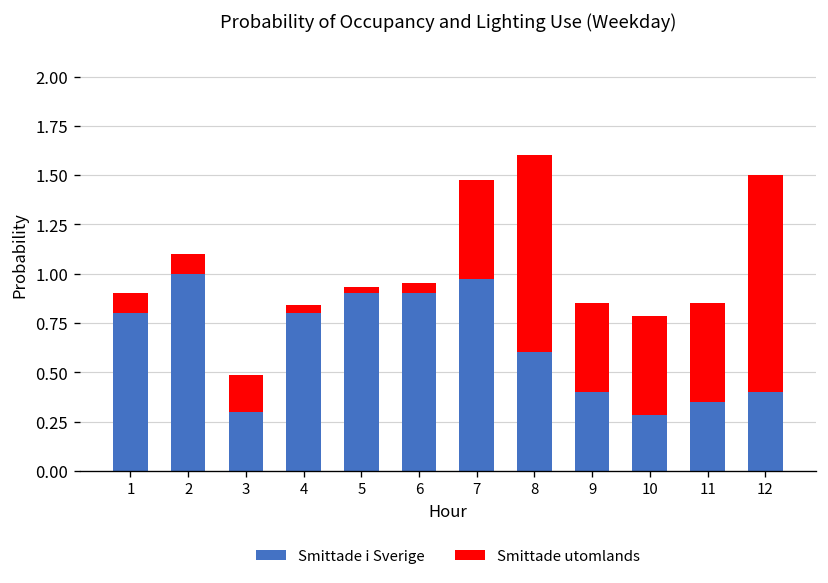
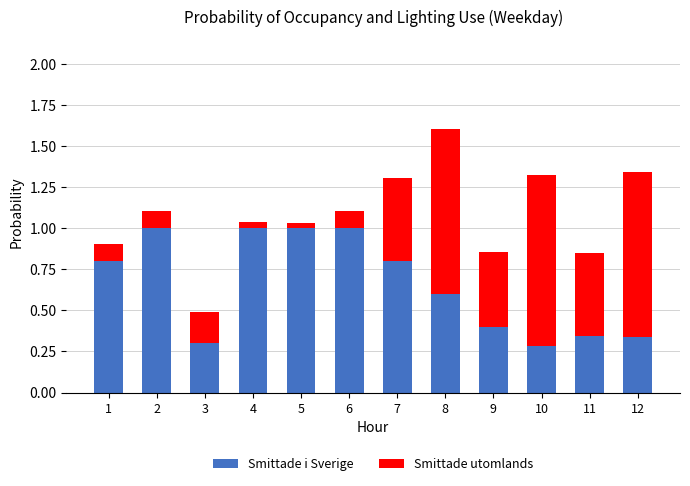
Smittade i Sverige, 4: 0.8 -> 1.0
Smittade i Sverige, 5: 0.9 -> 1.0
Smittade i Sverige, 6: 0.9 -> 1.0
Smittade utomlands, 6: 0.05 -> 0.10
Smittade i Sverige, 7: 0.97 -> 0.80
Smittade utomlands, 10: 0.50 -> 1.04
Smittade i Sverige, 12: 0.40 -> 0.34
Smittade utomlands, 12: 1.1 -> 1.0
